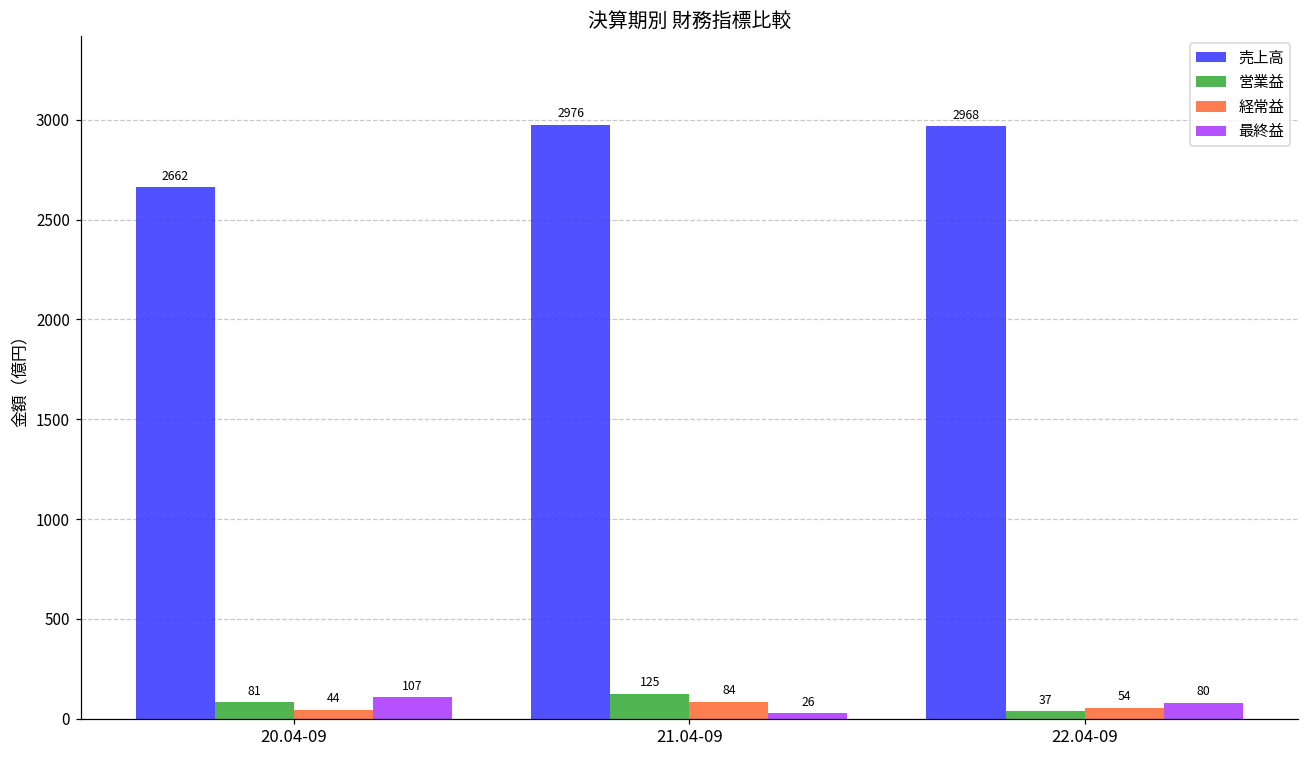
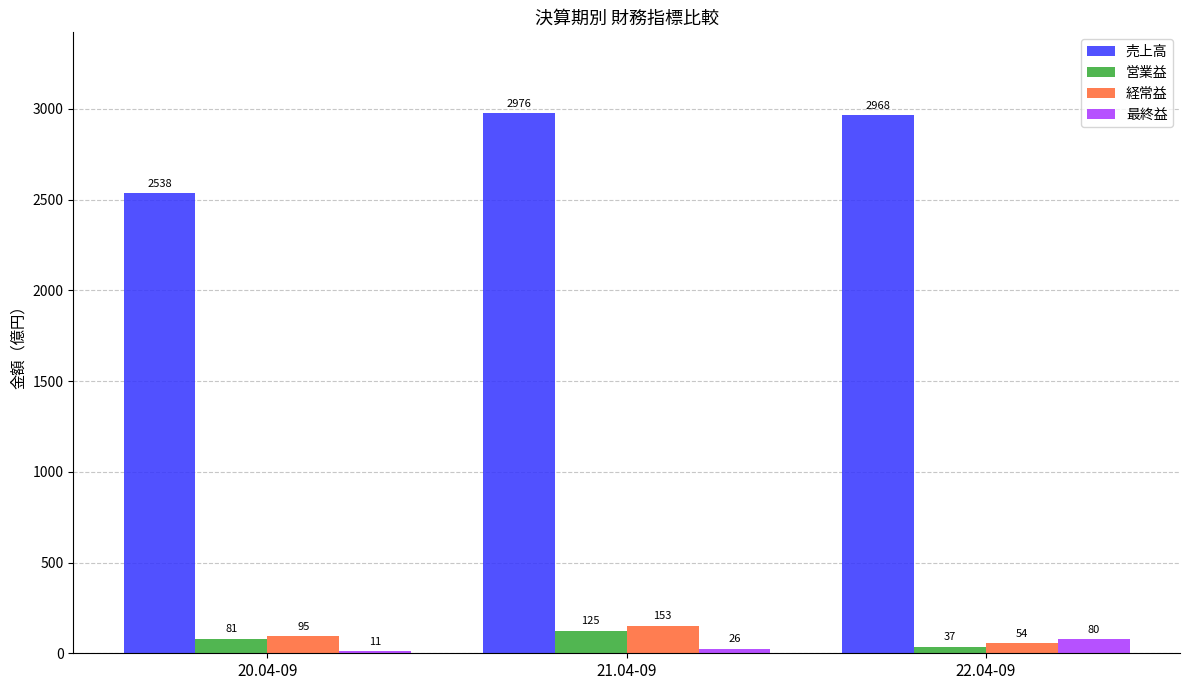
売上高, 20.04-09: 2662 -> 2538
経常益, 20.04-09: 44 -> 95
最終益, 20.04-09: 107 -> 11
経常益, 21.04-09: 84 -> 153
